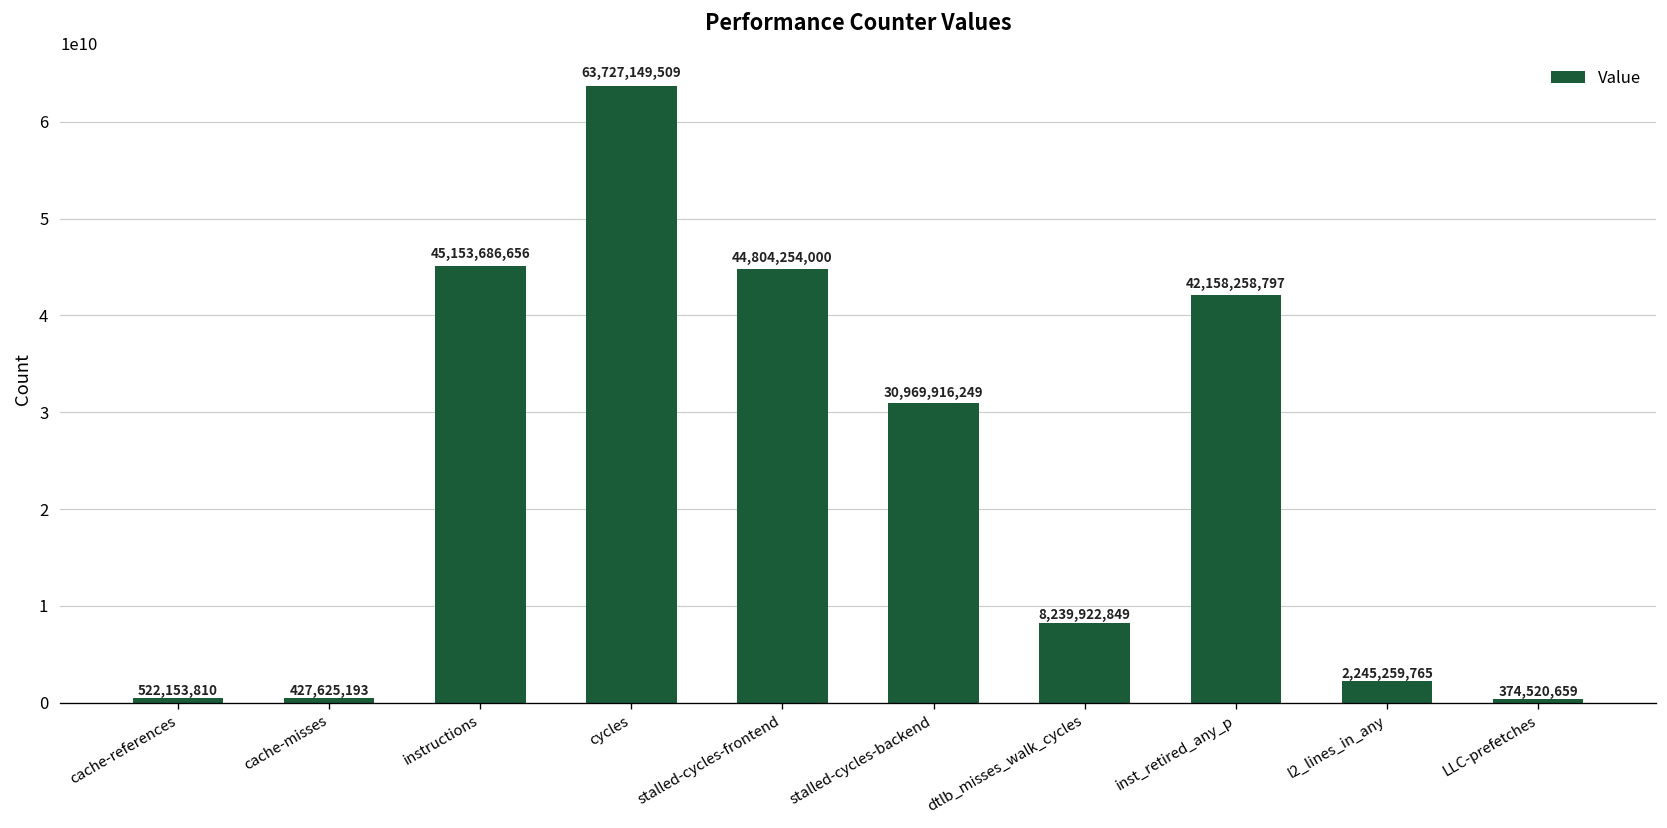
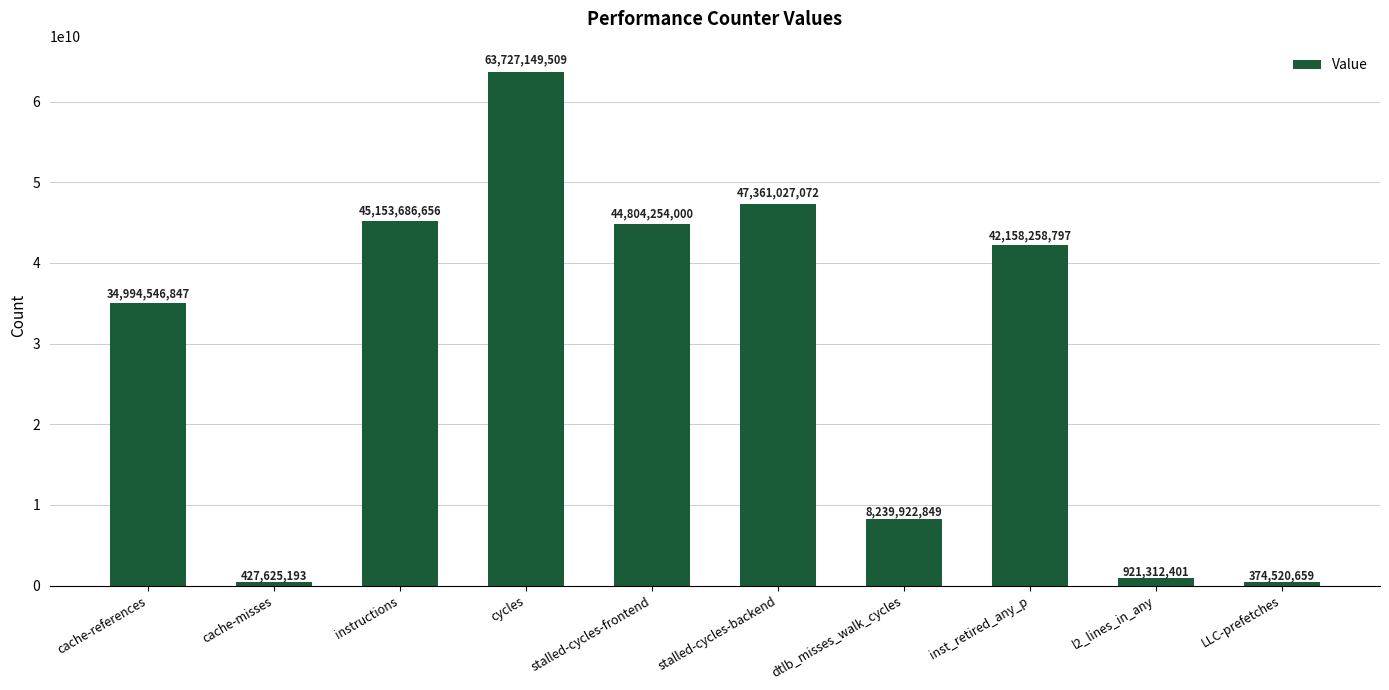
cache-references: 522,153,810 -> 34,994,546,847
stalled-cycles-backend: 30,969,916,249 -> 47,361,027,072
l2_lines_in_any: 2,245,259,765 -> 921,312,401
